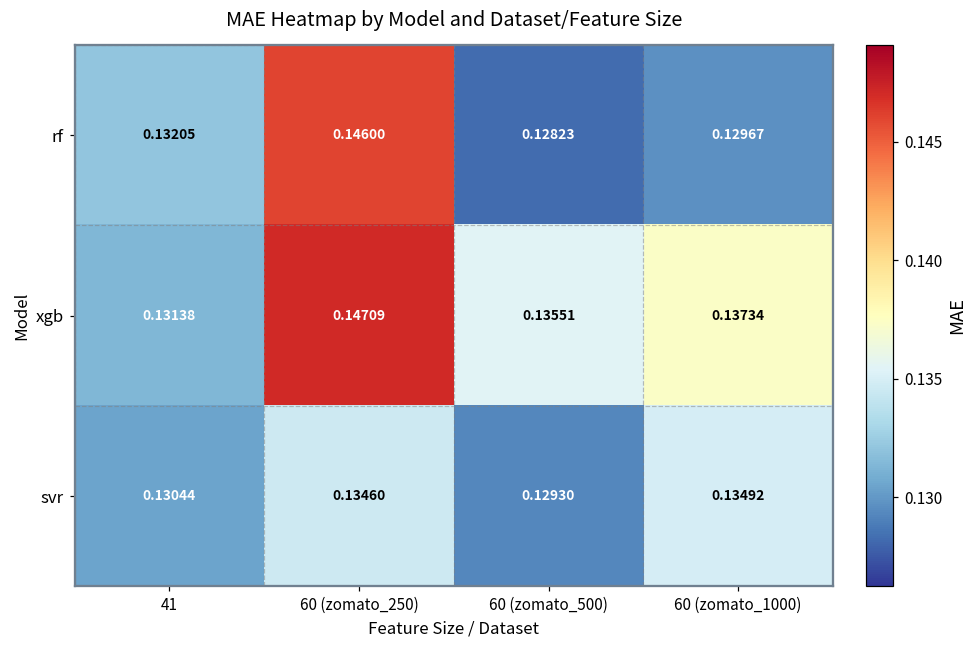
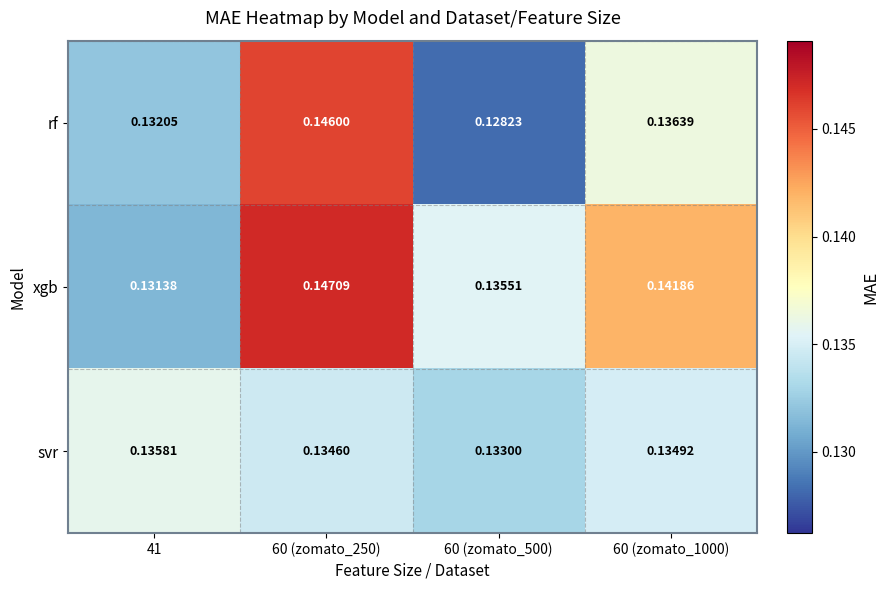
rf, 60 (zomato_1000): 0.12967 -> 0.13639
xgb, 60 (zomato_1000): 0.13734 -> 0.14186
svr, 41: 0.13044 -> 0.13581
svr, 60 (zomato_500): 0.12930 -> 0.13300
